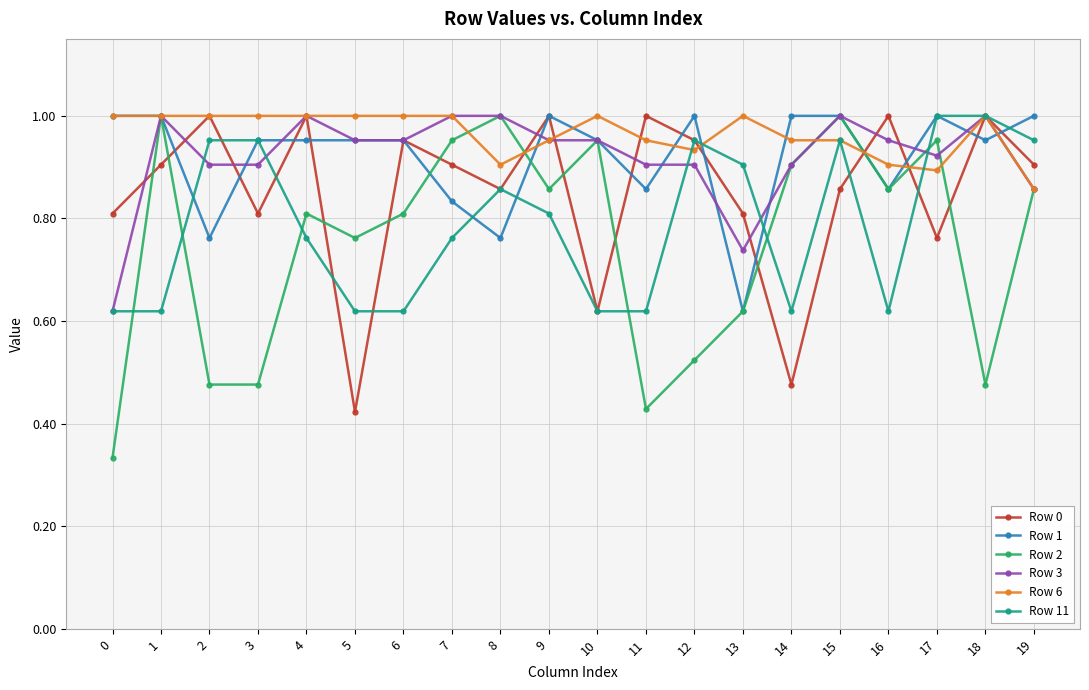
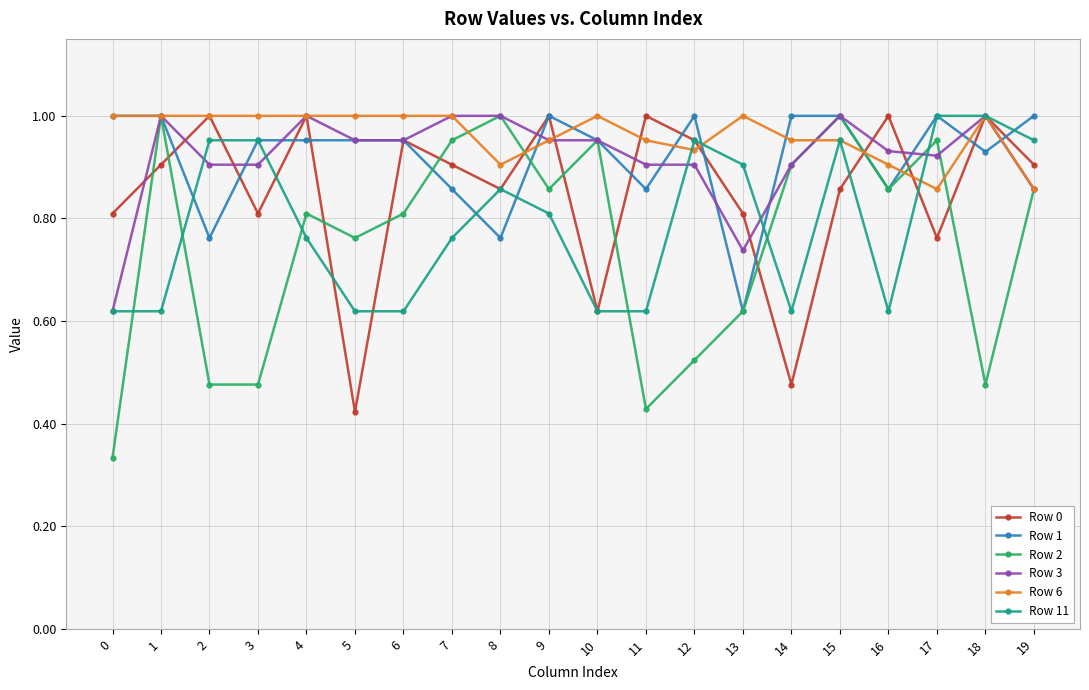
Row 1, 7: 0.83 -> 0.86
Row 3, 16: 0.95 -> 0.93
Row 6, 17: 0.89 -> 0.86
Row 1, 18: 0.95 -> 0.93
